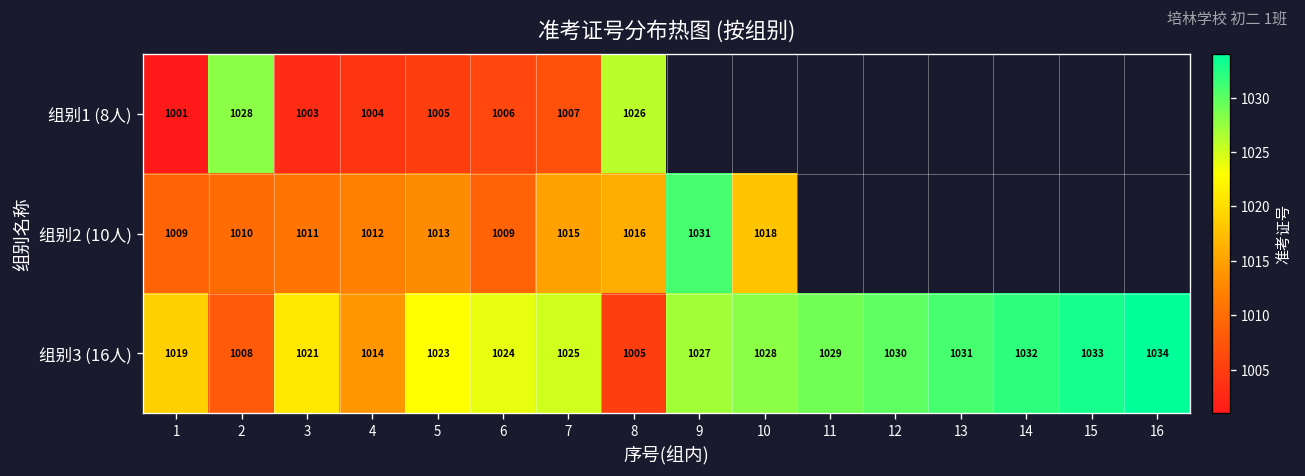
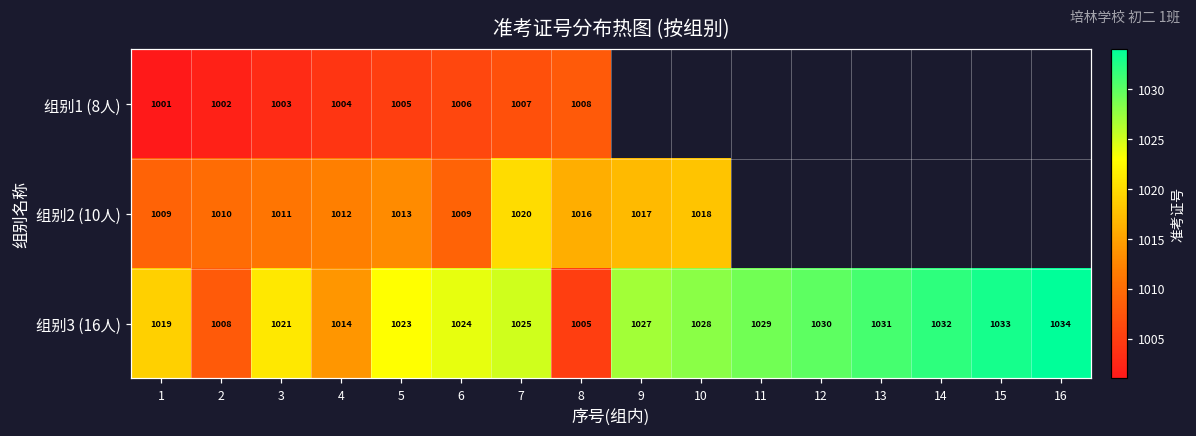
组别1 (8人), 2: 1028 -> 1002
组别1 (8人), 8: 1026 -> 1008
组别2 (10人), 7: 1015 -> 1020
组别2 (10人), 9: 1031 -> 1017
